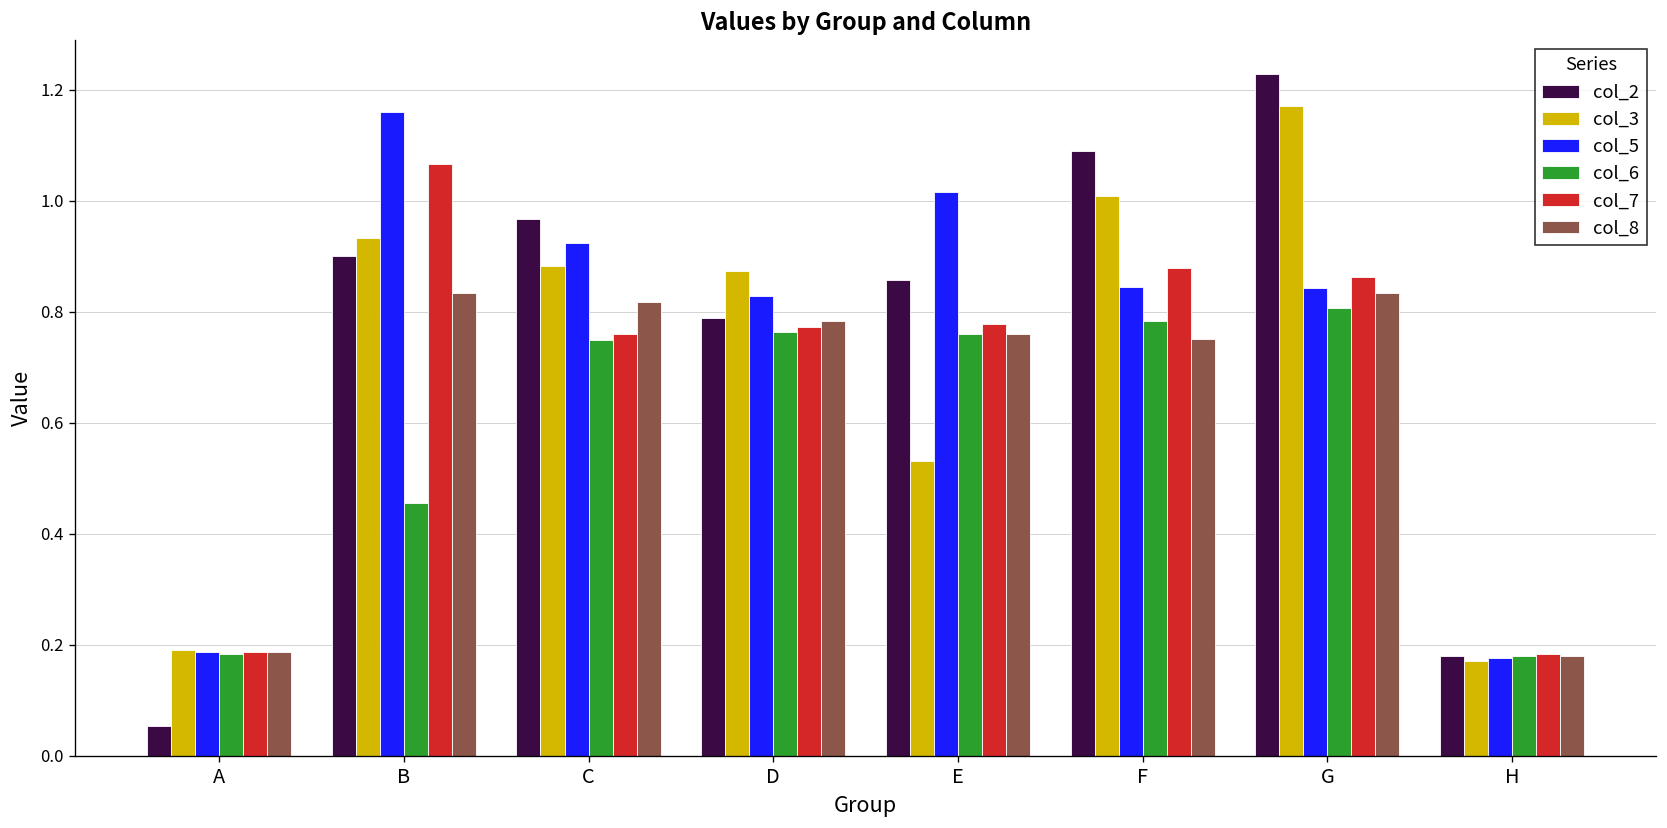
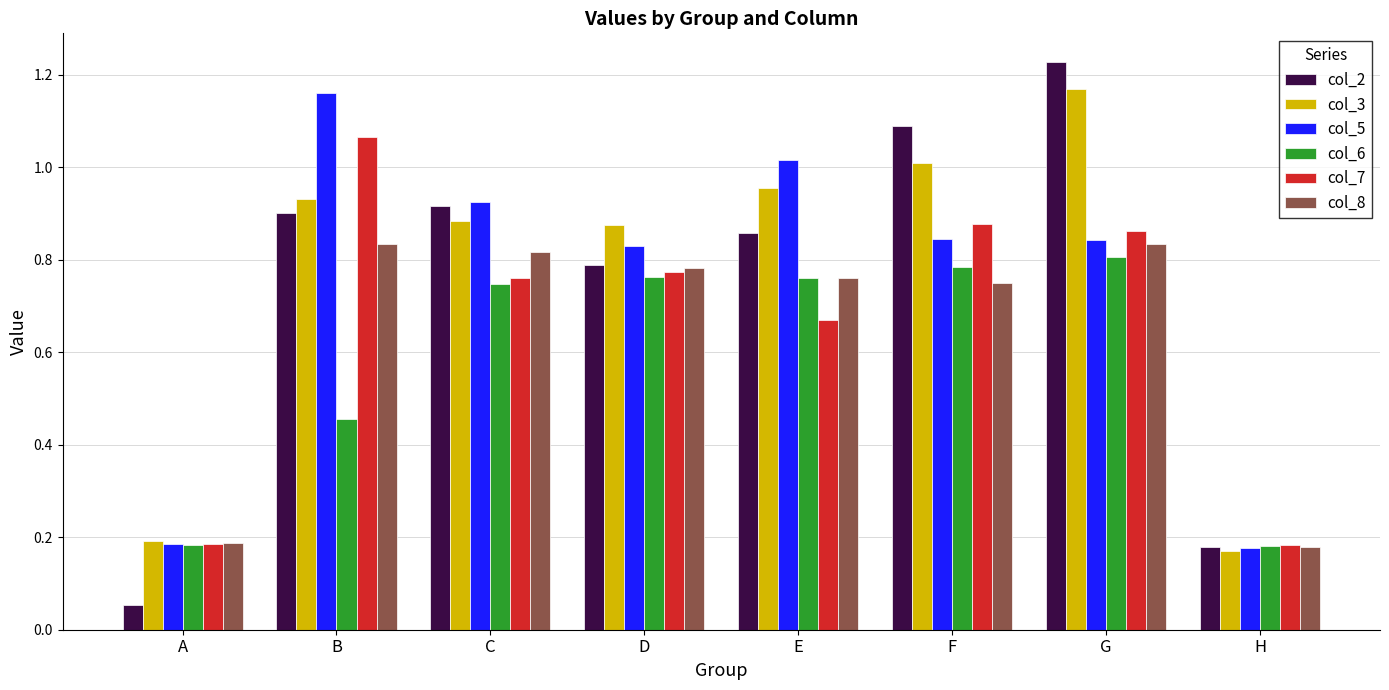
col_2, C: 0.97 -> 0.92
col_3, E: 0.53 -> 0.96
col_7, E: 0.78 -> 0.67
